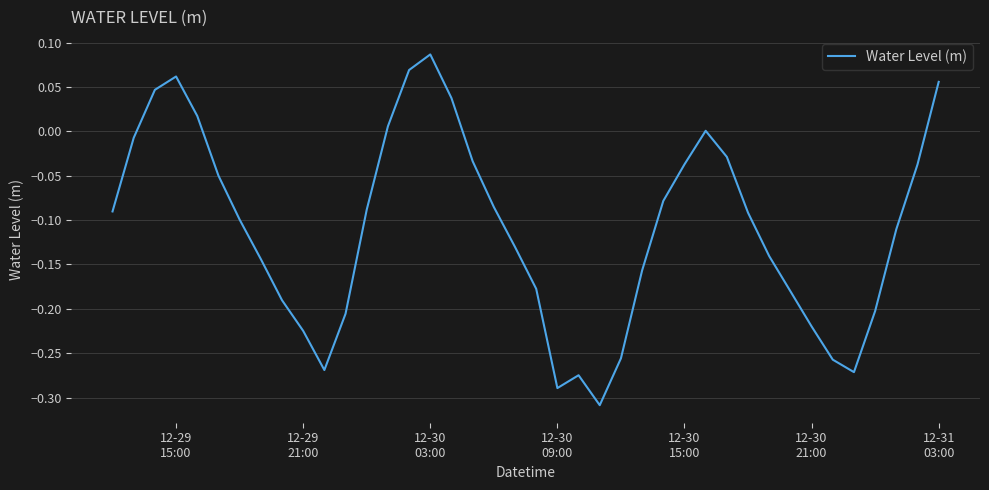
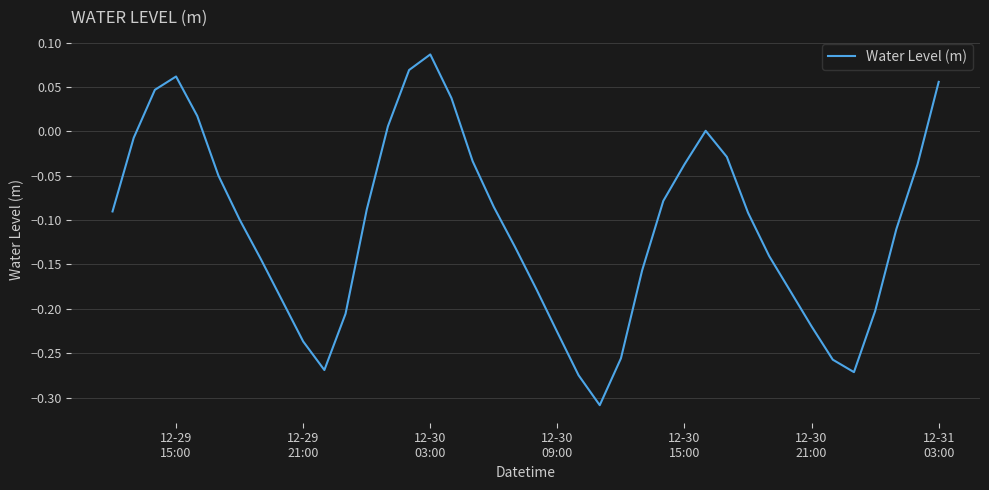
12-29 21:00: -0.22 -> -0.24
12-30 09:00: -0.29 -> -0.23
